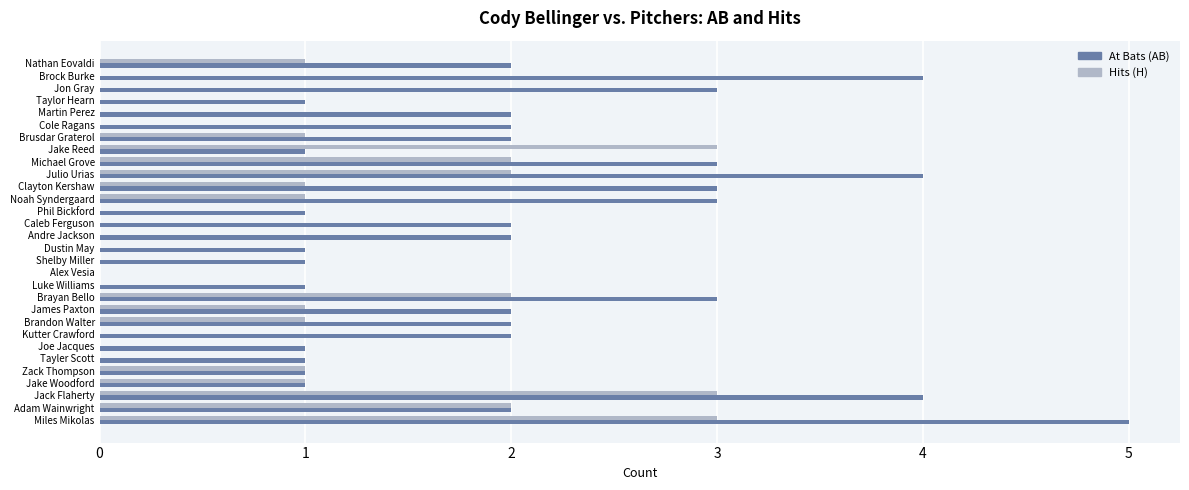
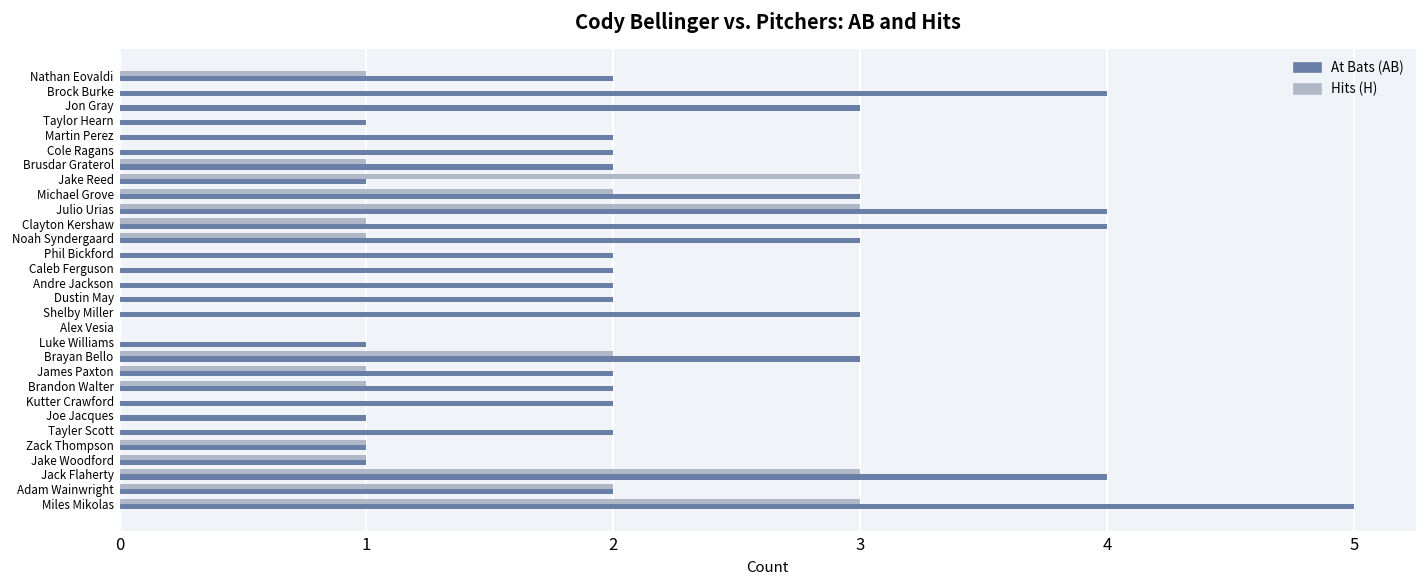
Hits (H), Julio Urias: 2 -> 3
At Bats (AB), Clayton Kershaw: 3 -> 4
At Bats (AB), Phil Bickford: 1 -> 2
At Bats (AB), Dustin May: 1 -> 2
At Bats (AB), Shelby Miller: 1 -> 3
At Bats (AB), Tayler Scott: 1 -> 2
